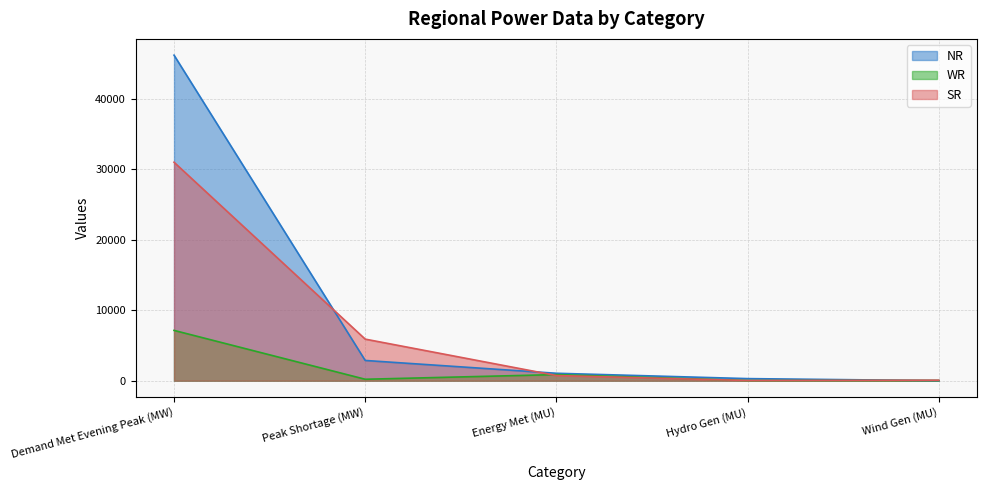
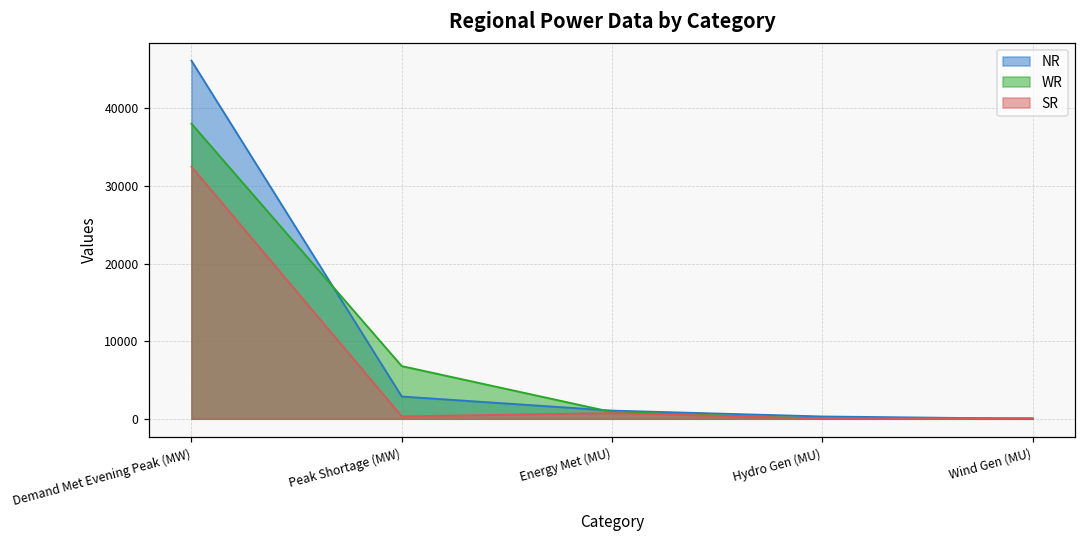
WR, Demand Met Evening Peak (MW): 7000 -> 38000
SR, Demand Met Evening Peak (MW): 31000 -> 33000
WR, Peak Shortage (MW): 0 -> 7000
SR, Peak Shortage (MW): 6000 -> 0
